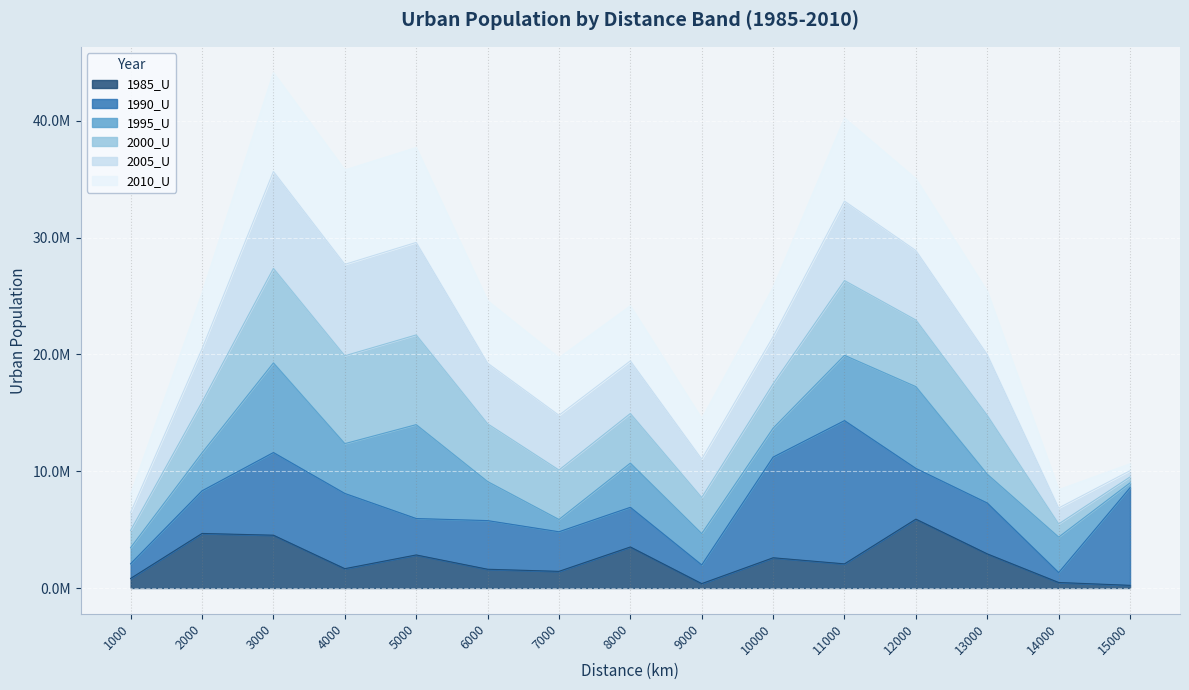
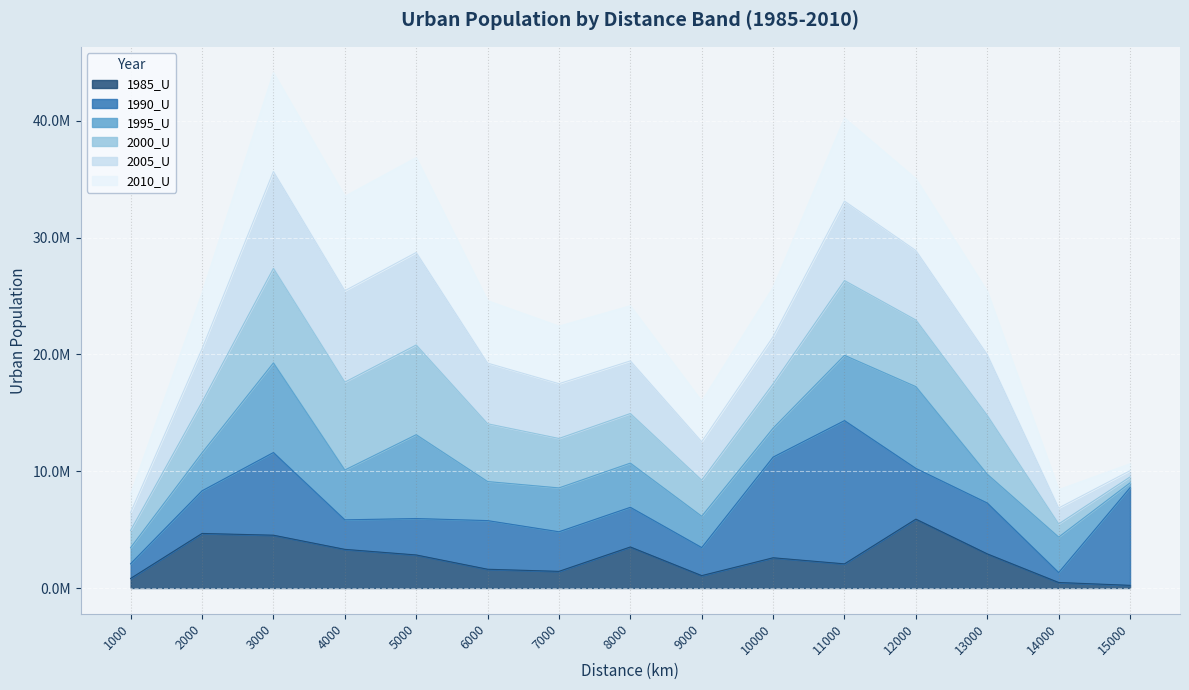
1985_U, 4000: 1700000 -> 3300000
1990_U, 4000: 6400000 -> 2500000
1995_U, 5000: 8000000 -> 7200000
1995_U, 7000: 1100000 -> 3800000
1985_U, 9000: 400000 -> 1100000
1990_U, 9000: 1600000 -> 2400000
